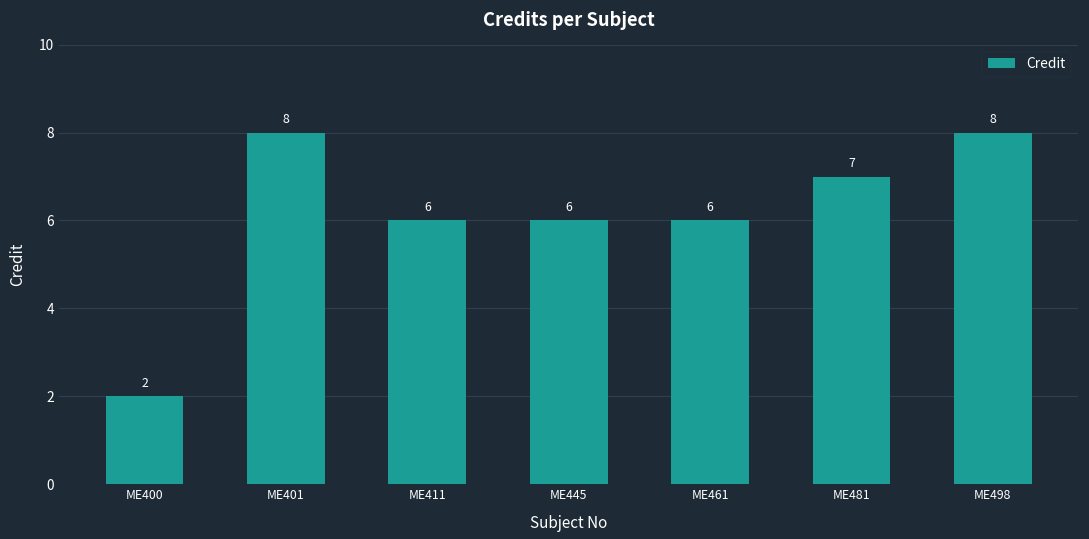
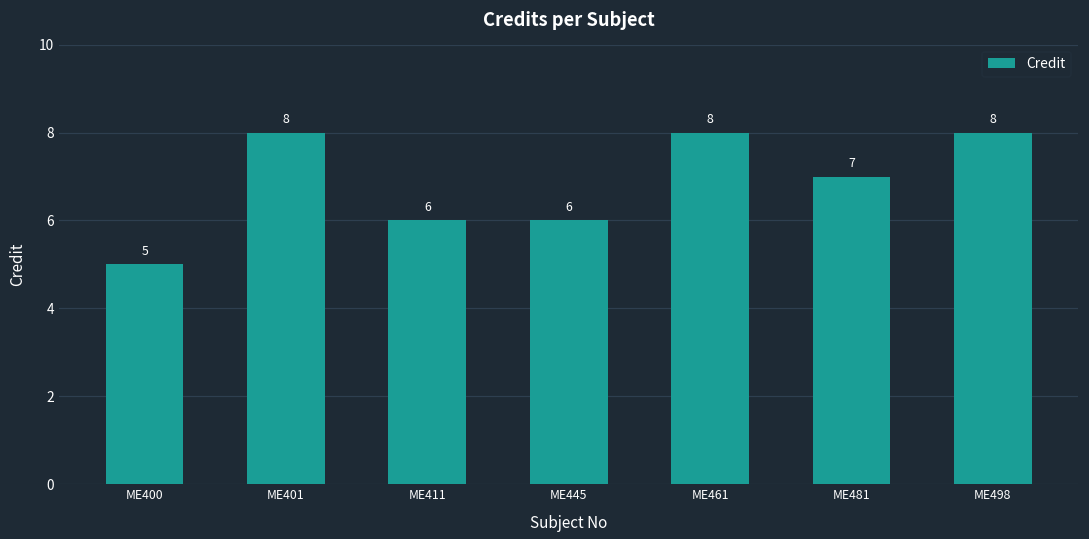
ME400: 2 -> 5
ME461: 6 -> 8
